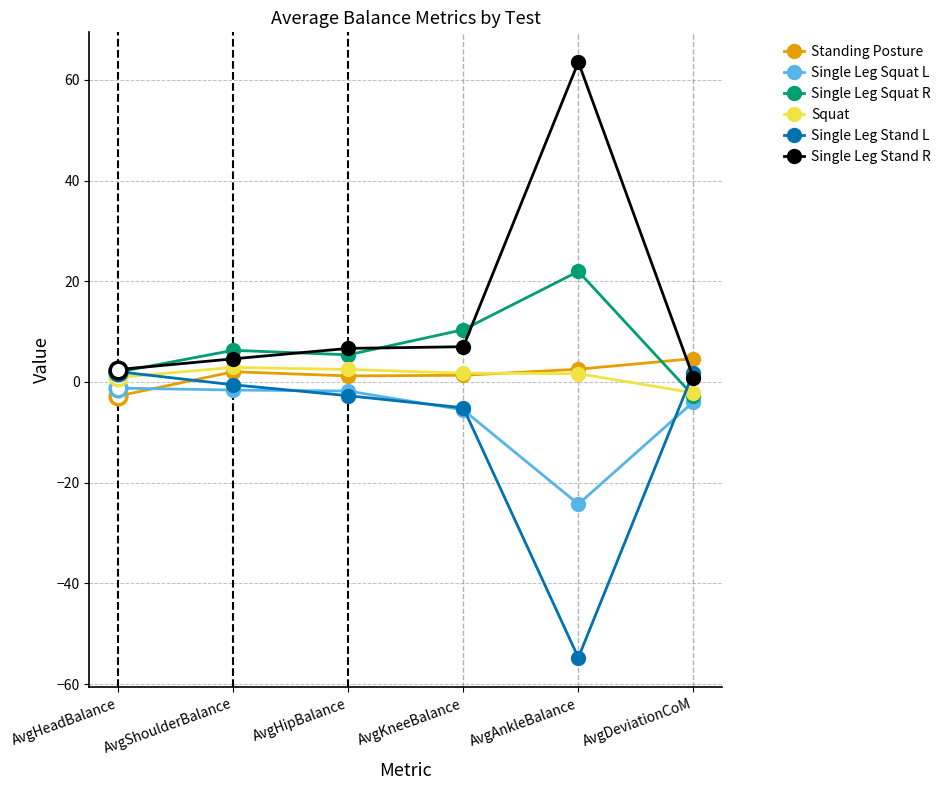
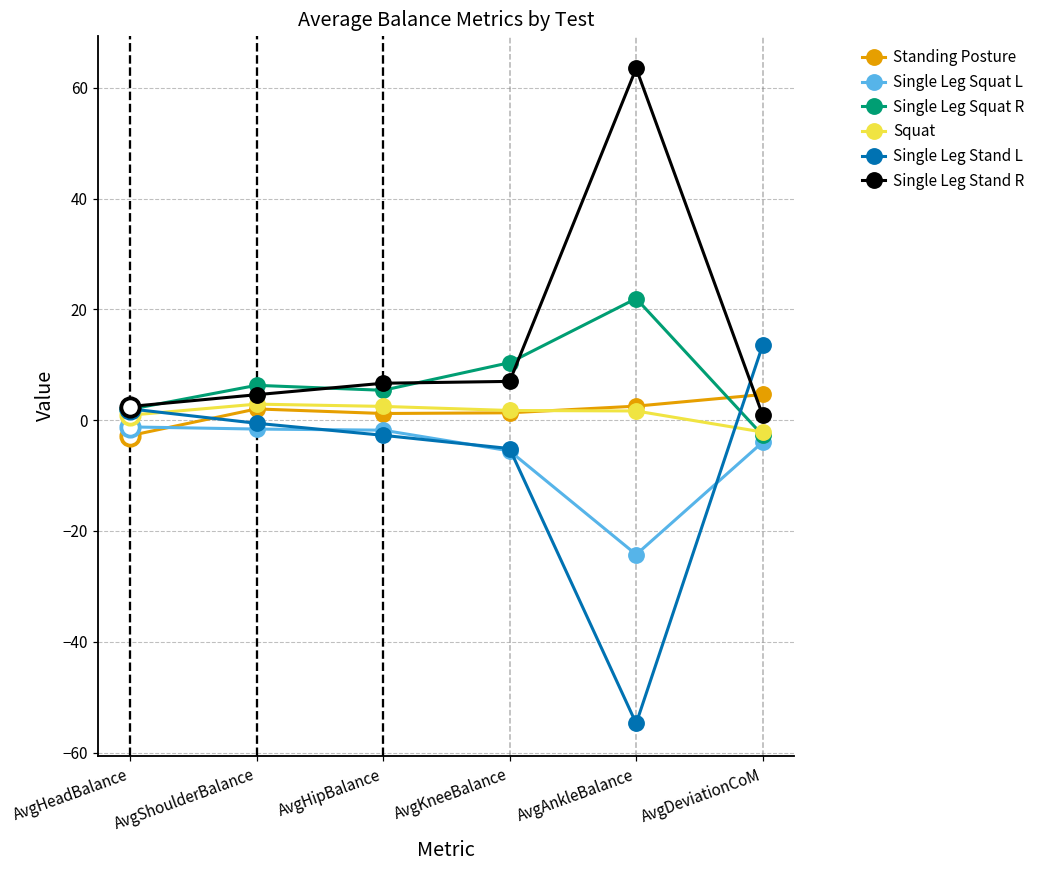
Single Leg Stand L, AvgDeviationCoM: 2 -> 14
